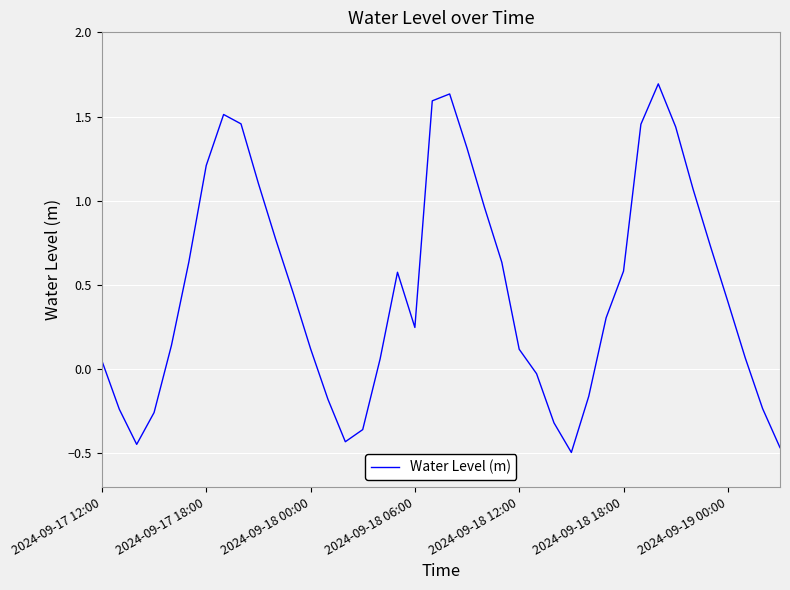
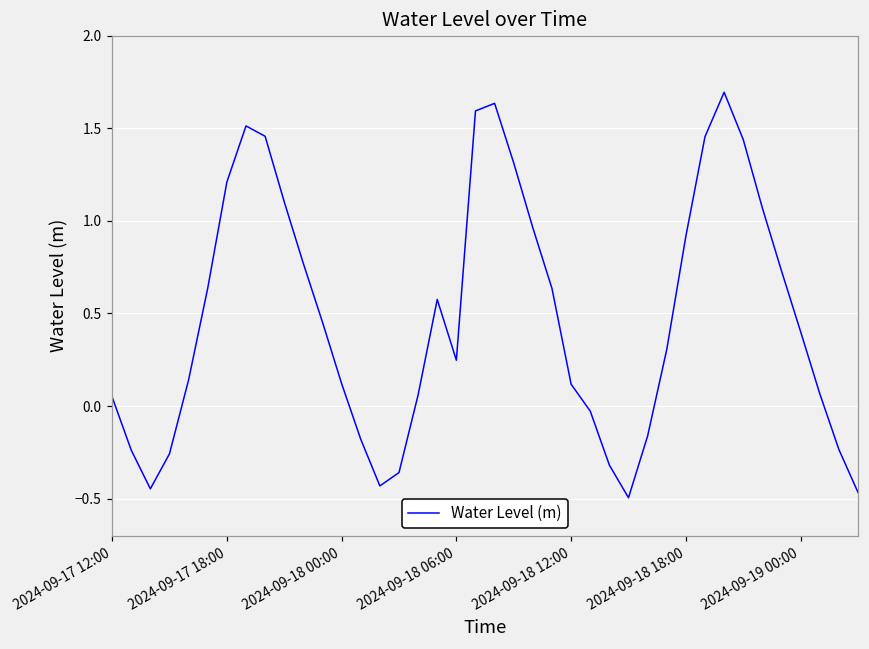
2024-09-18 18:00: 0.58 -> 0.92
